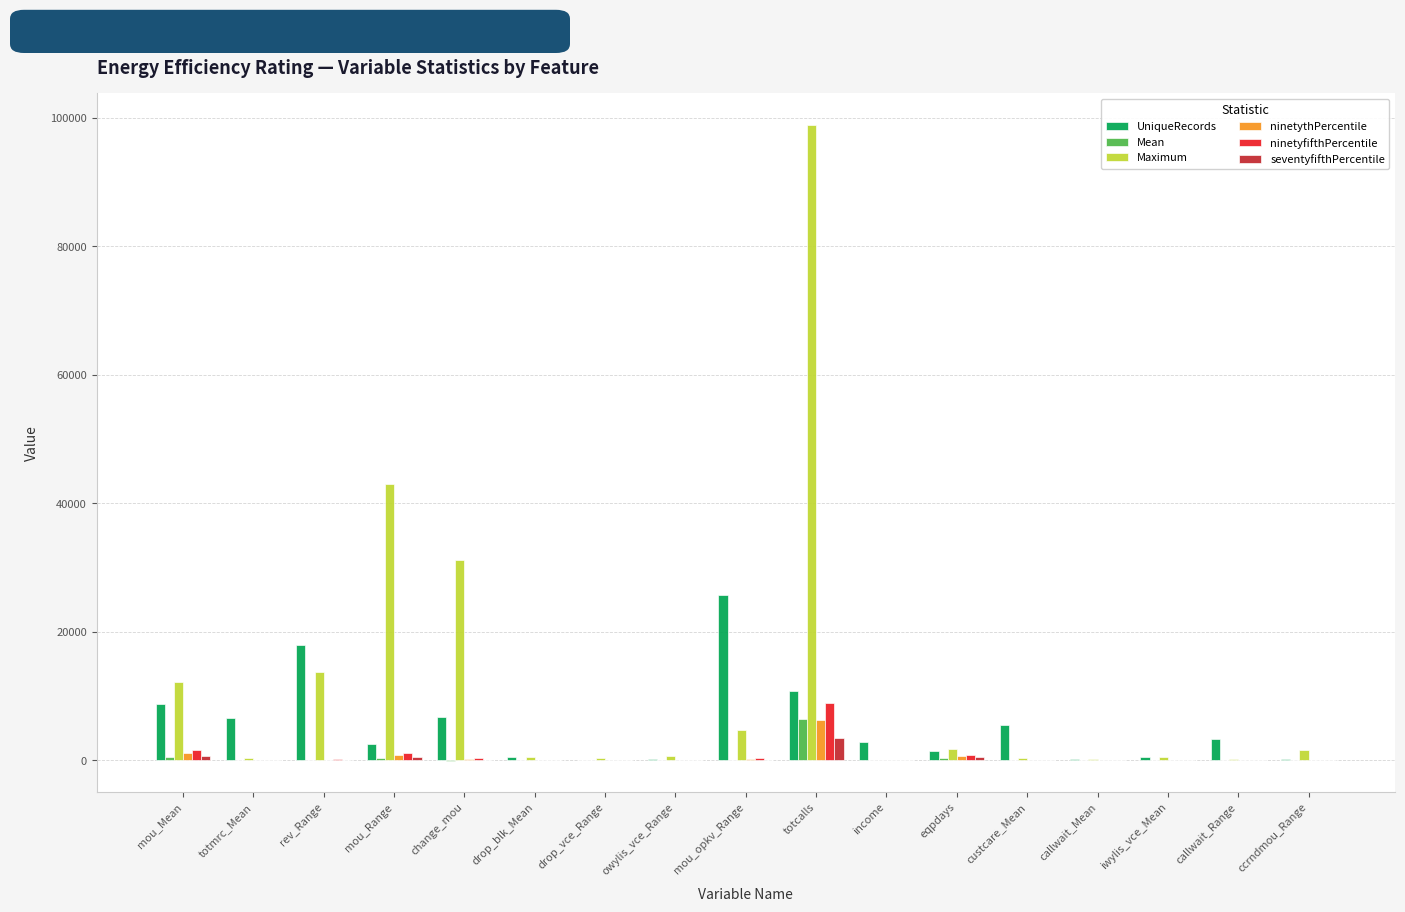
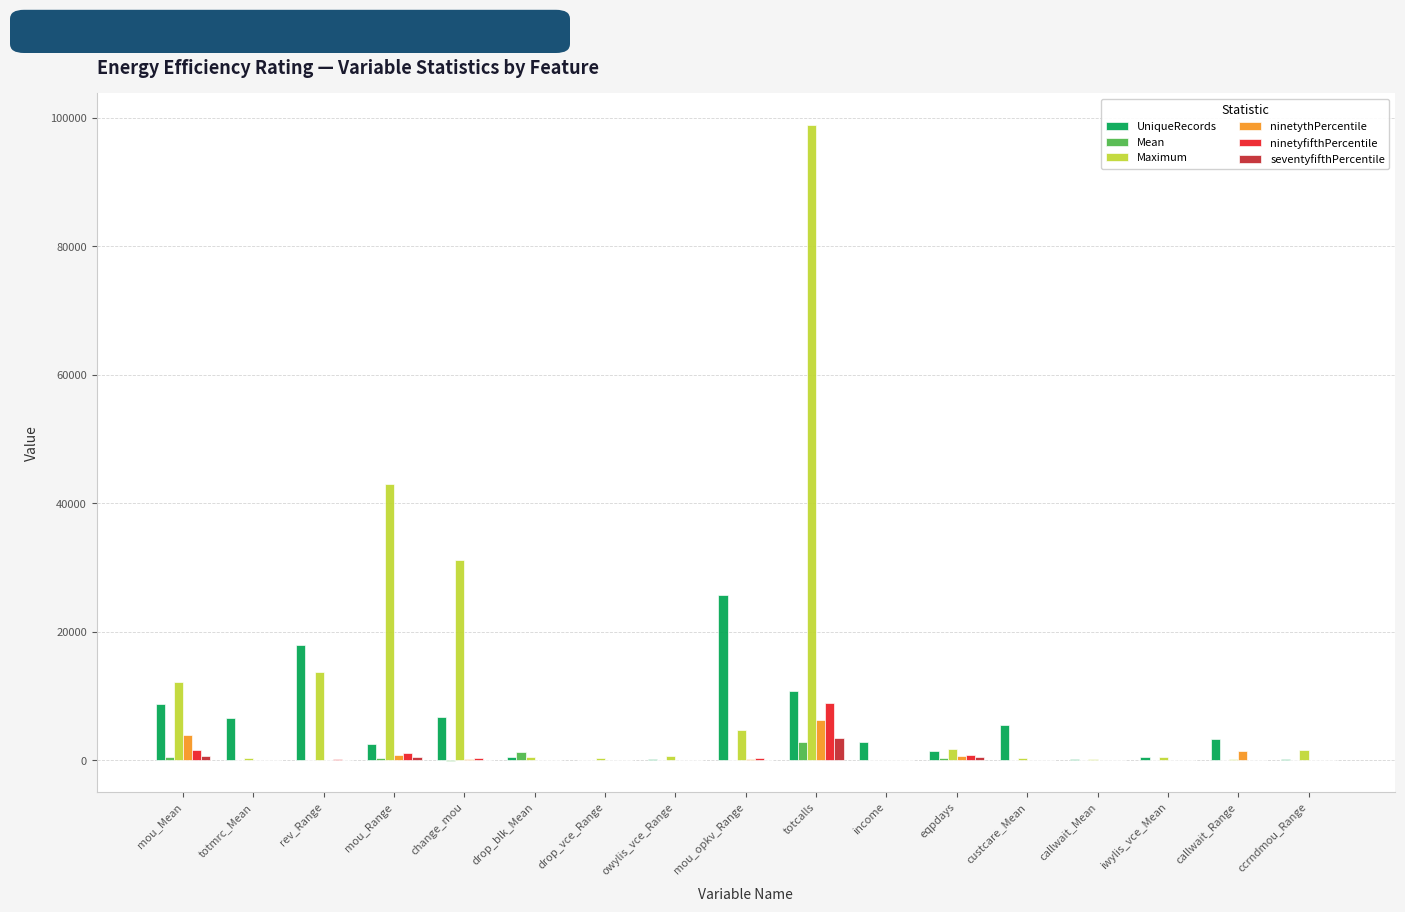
ninetythPercentile, mou_Mean: 1000 -> 4000
Mean, drop_blk_Mean: 0 -> 1000
Mean, totcalls: 6000 -> 3000
ninetythPercentile, callwait_Range: 0 -> 2000
